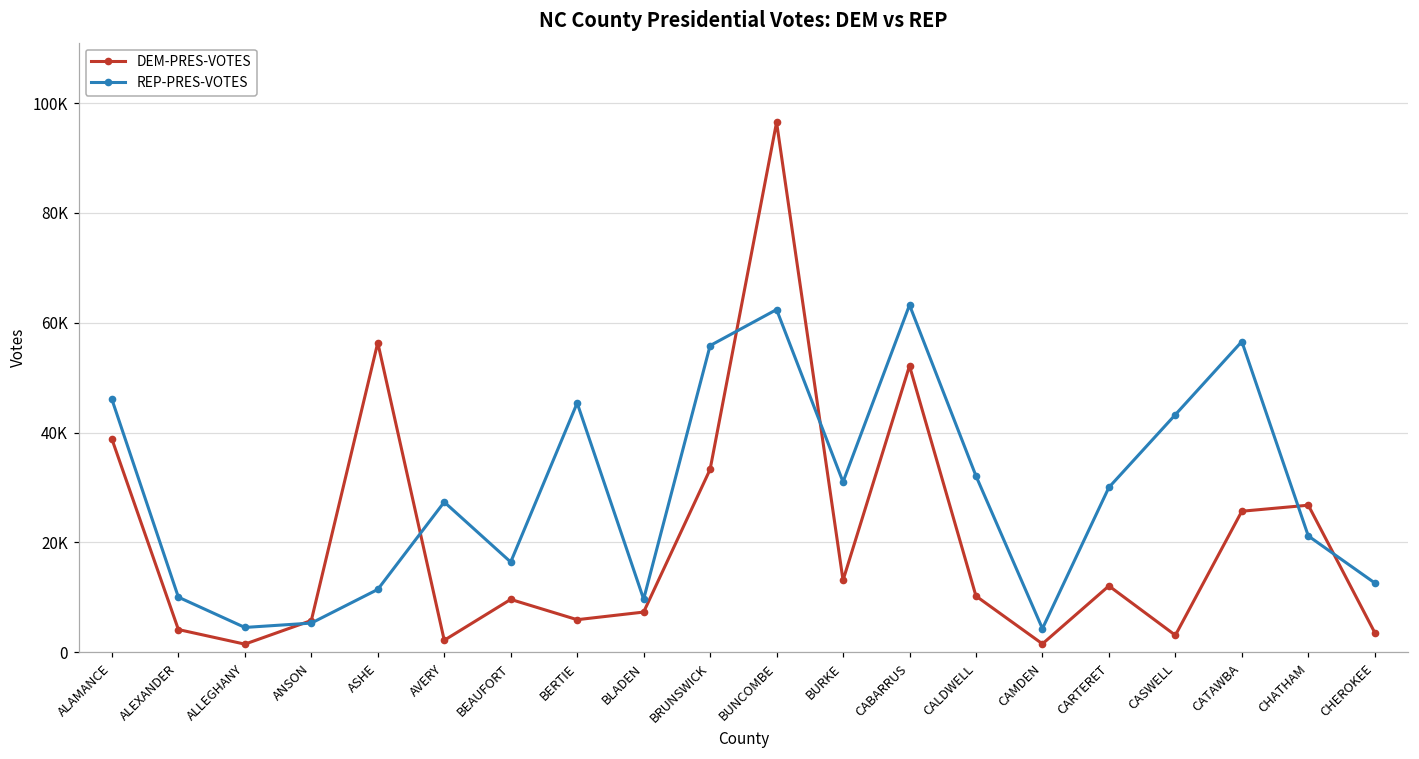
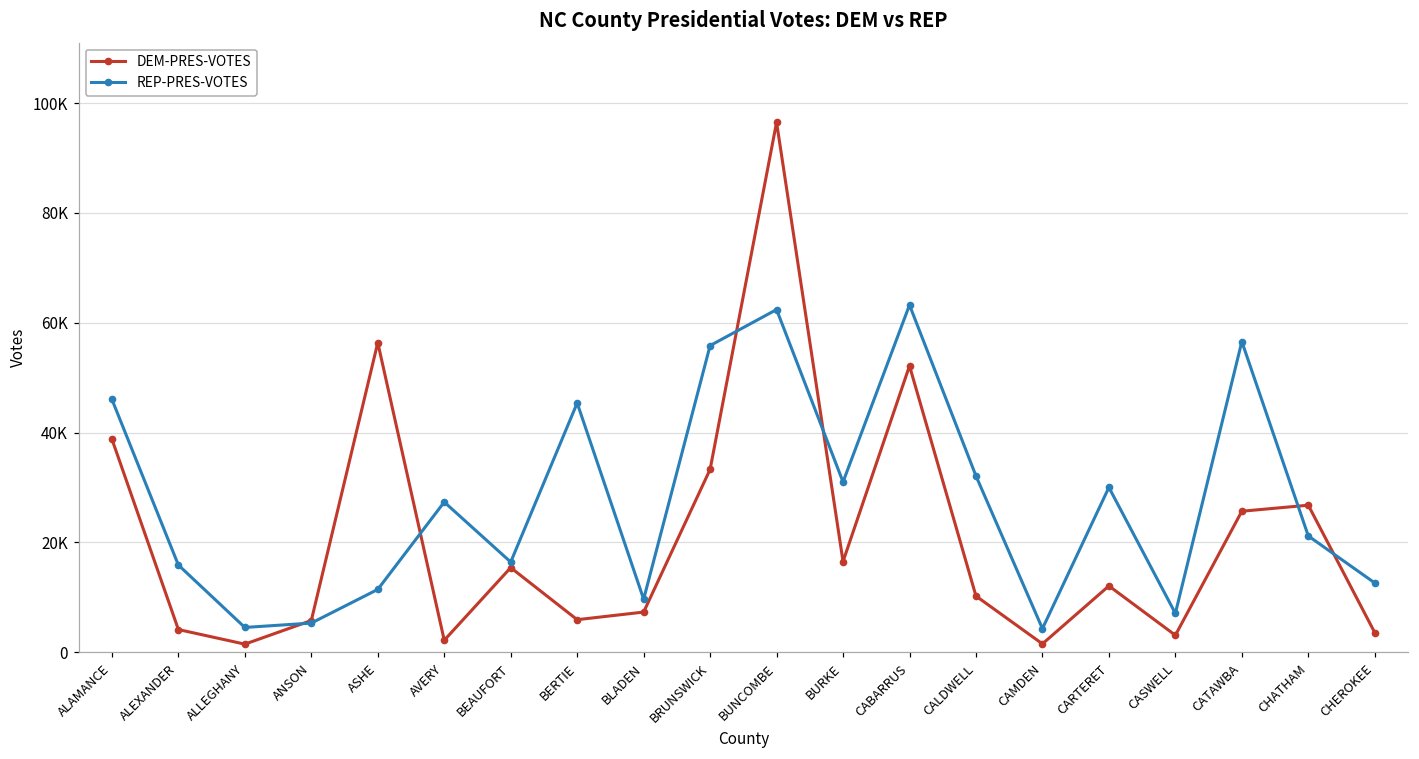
REP-PRES-VOTES, ALEXANDER: 10000 -> 16000
DEM-PRES-VOTES, BEAUFORT: 10000 -> 15000
DEM-PRES-VOTES, BURKE: 13000 -> 17000
REP-PRES-VOTES, CASWELL: 43000 -> 7000
